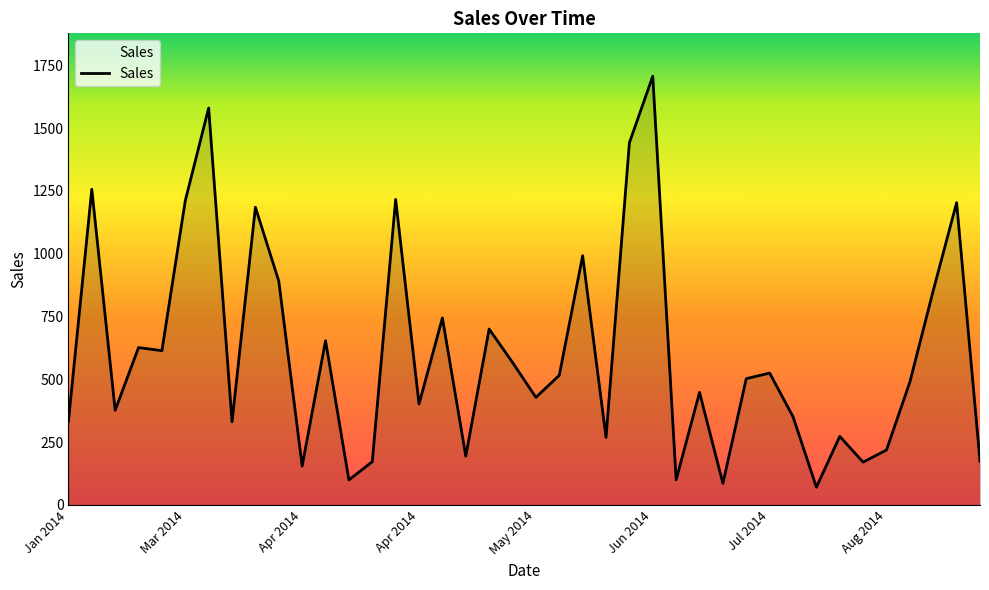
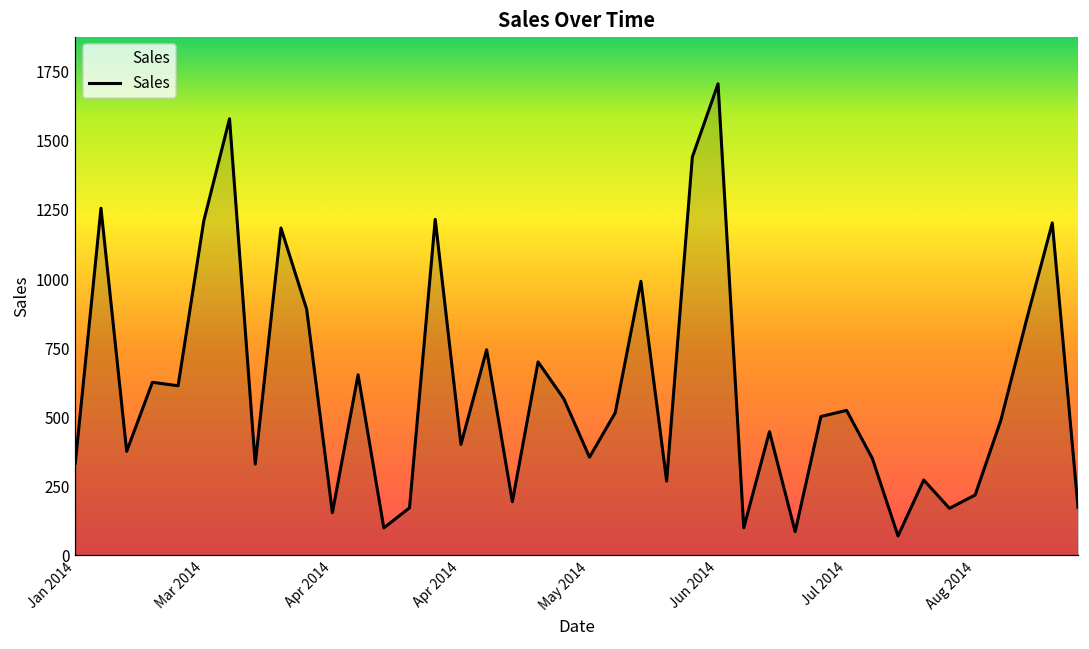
May 2014: 430 -> 360
